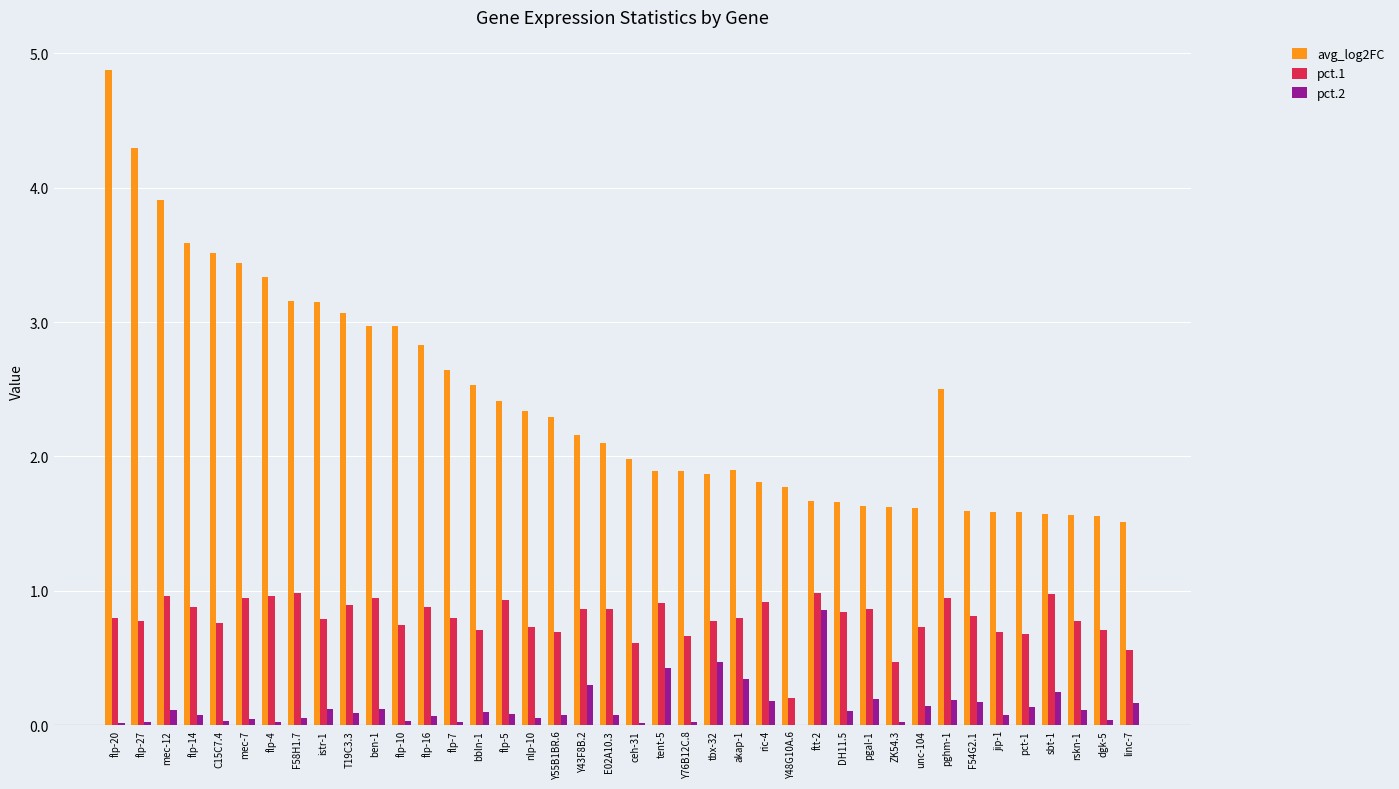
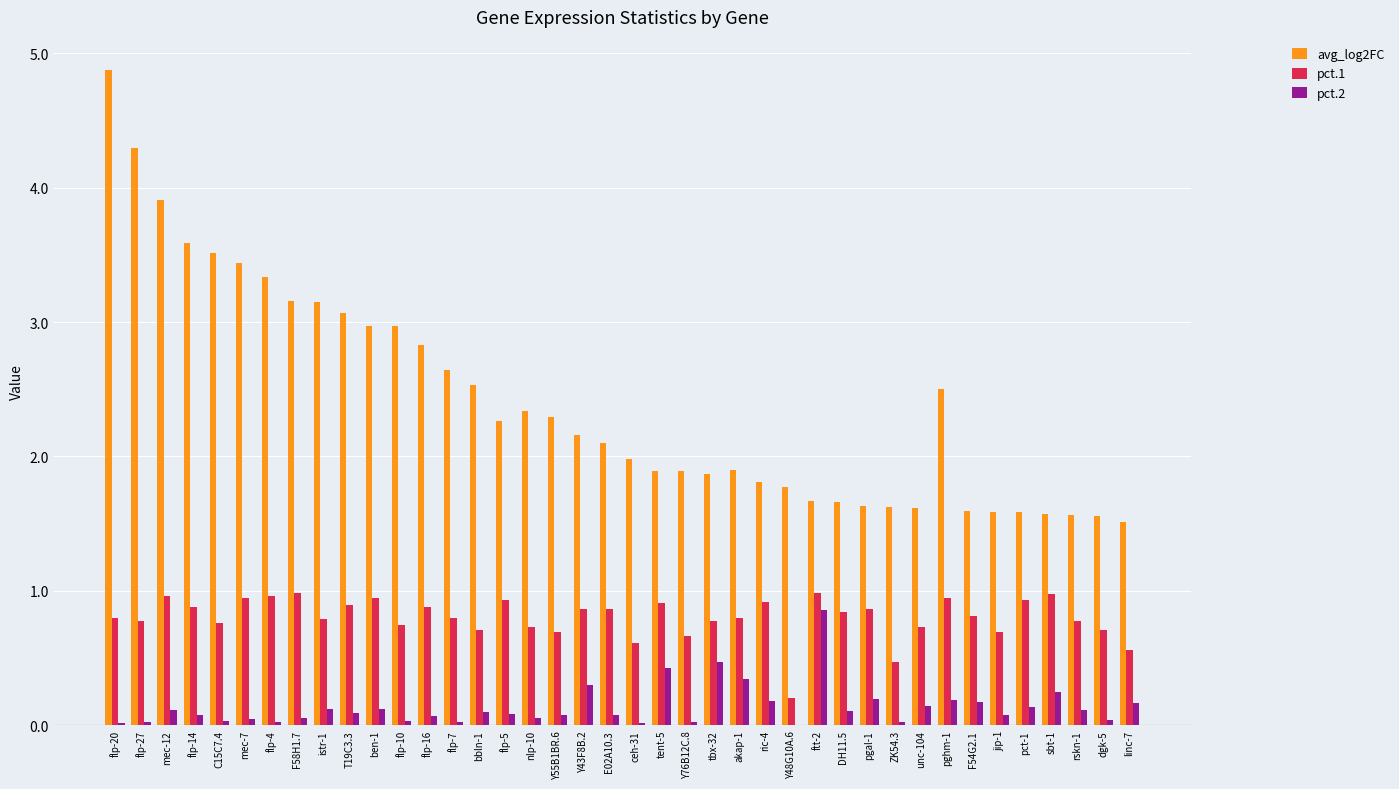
avg_log2FC, flp-5: 2.41 -> 2.26
pct.1, pct-1: 0.68 -> 0.93
